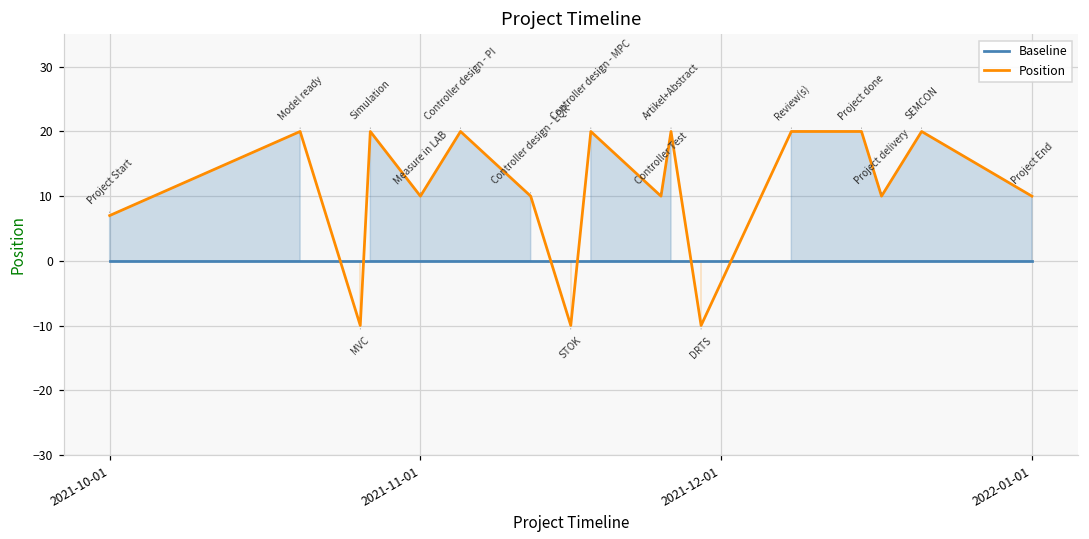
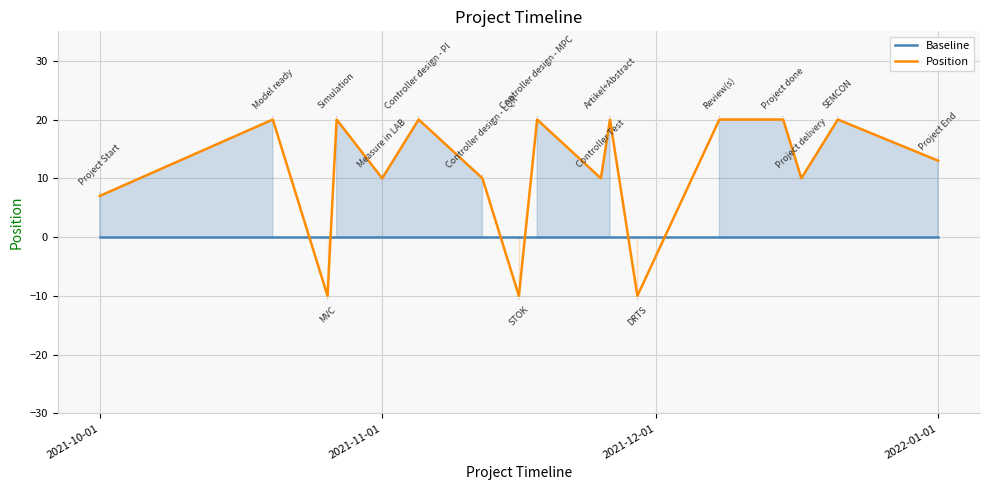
Position, 2022-01-01: 10 -> 13
